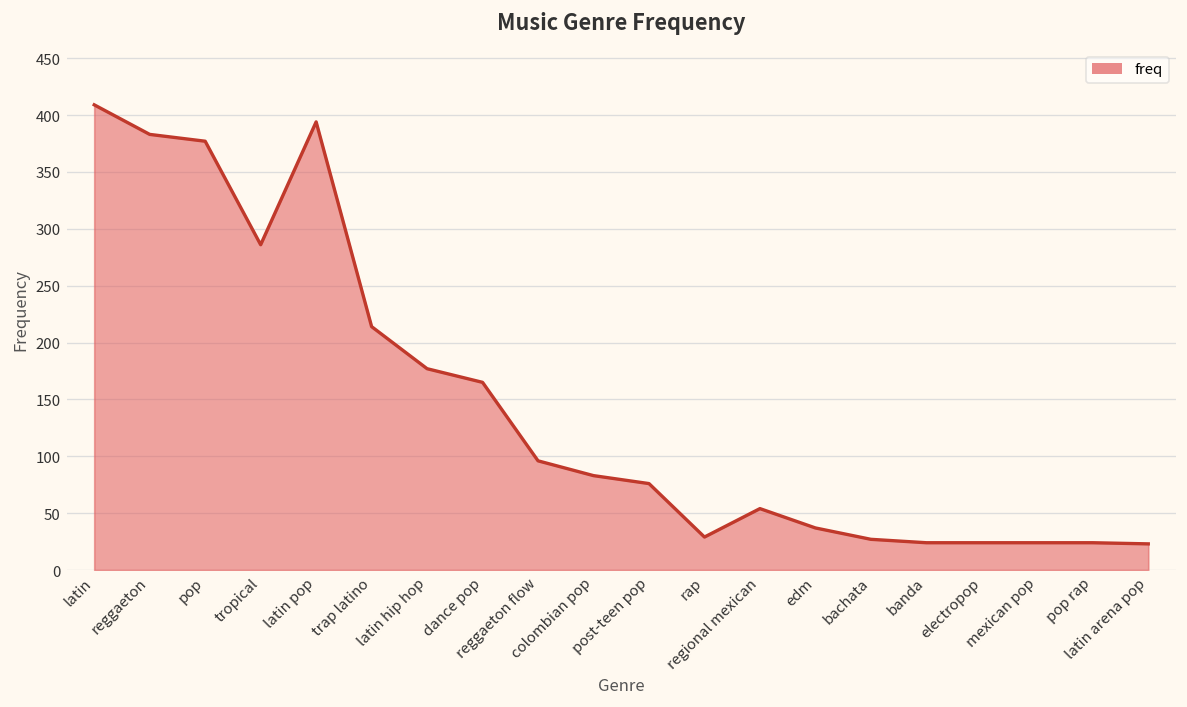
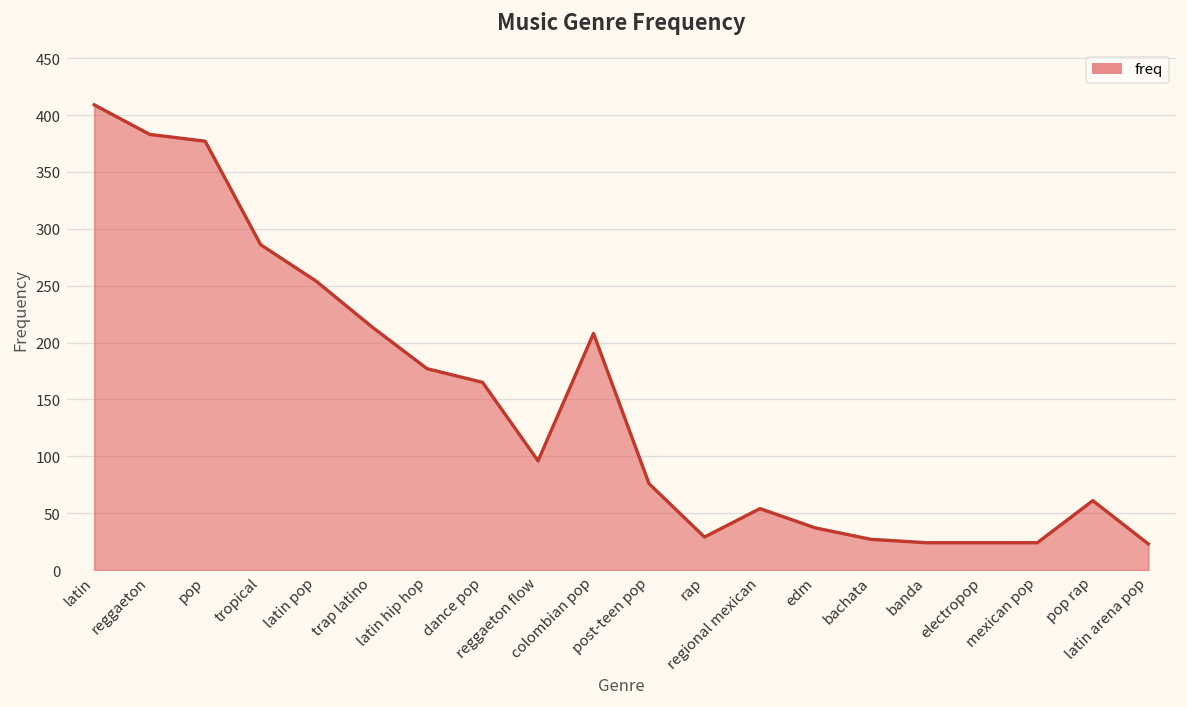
latin pop: 390 -> 250
colombian pop: 80 -> 210
pop rap: 20 -> 60
